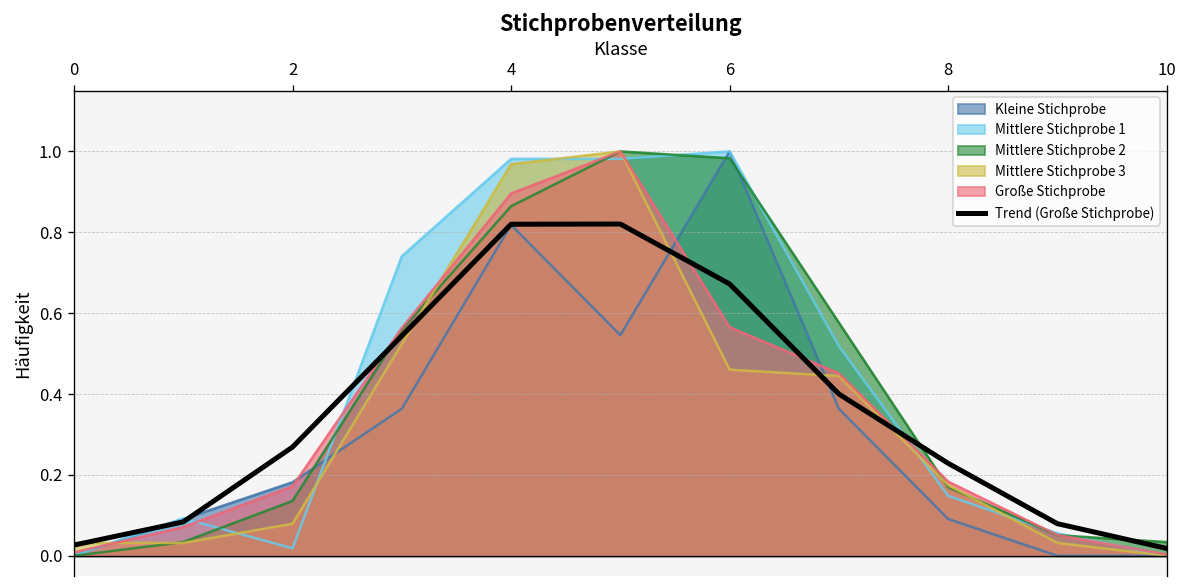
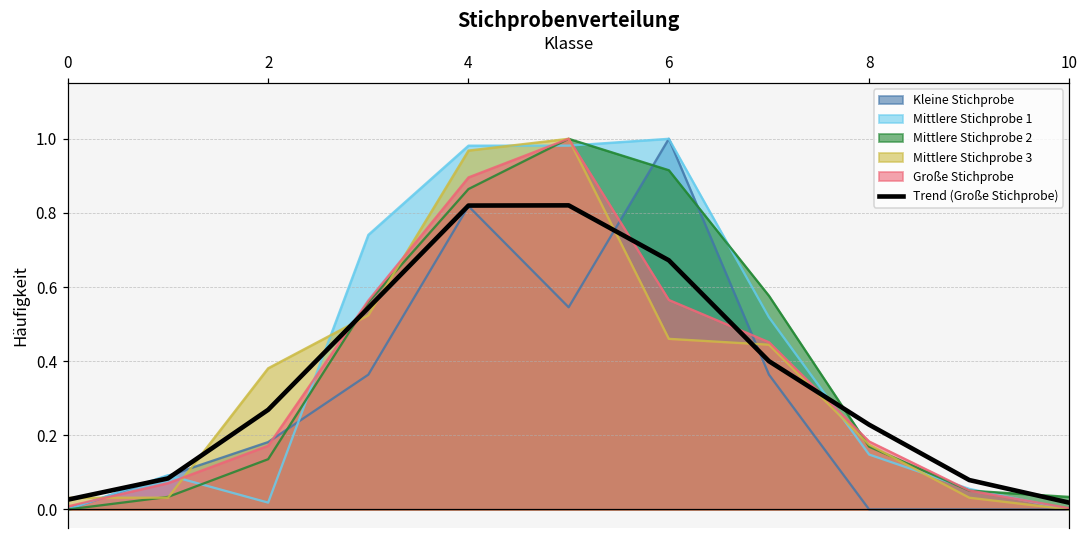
Mittlere Stichprobe 3, 2: 0.08 -> 0.38
Mittlere Stichprobe 2, 6: 0.98 -> 0.92
Kleine Stichprobe, 8: 0.09 -> 0.00
